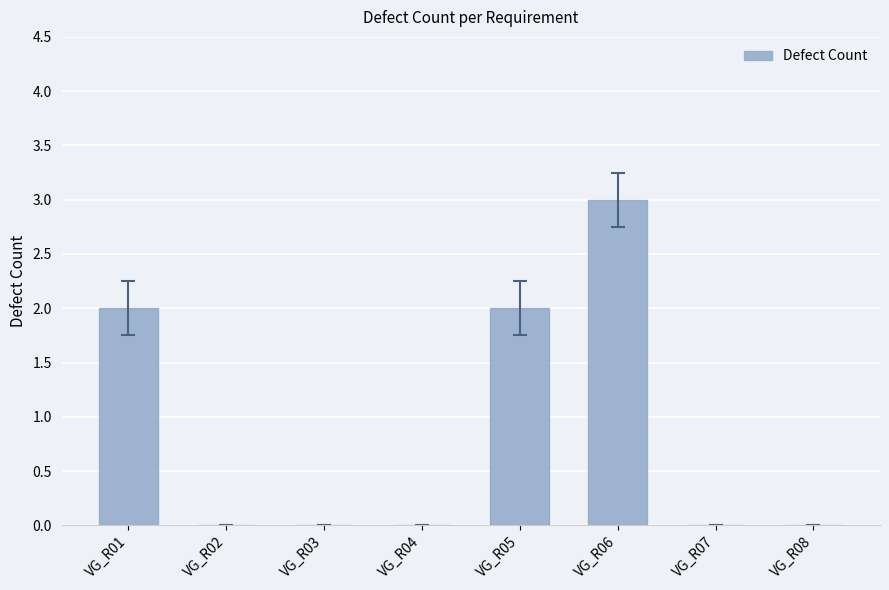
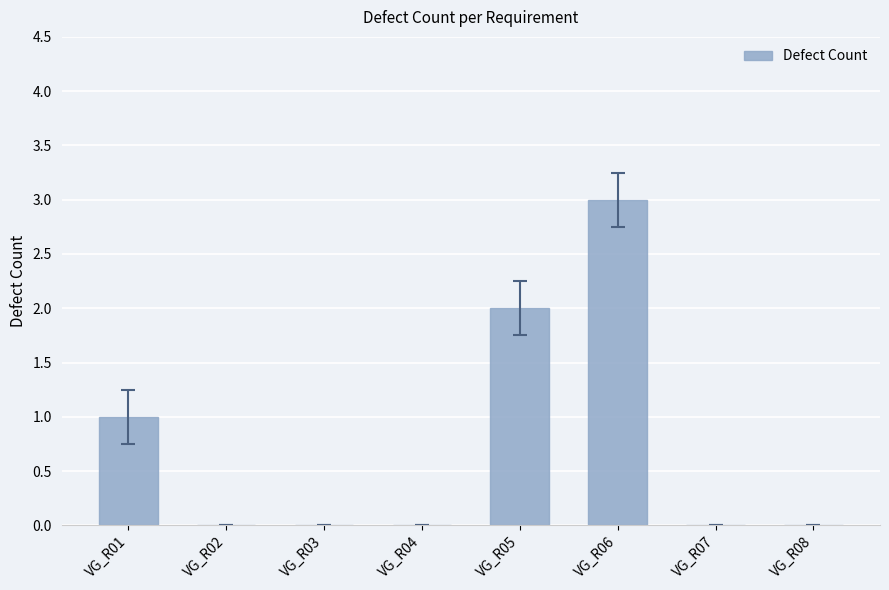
Defect Count, VG_R01: 2 -> 1
